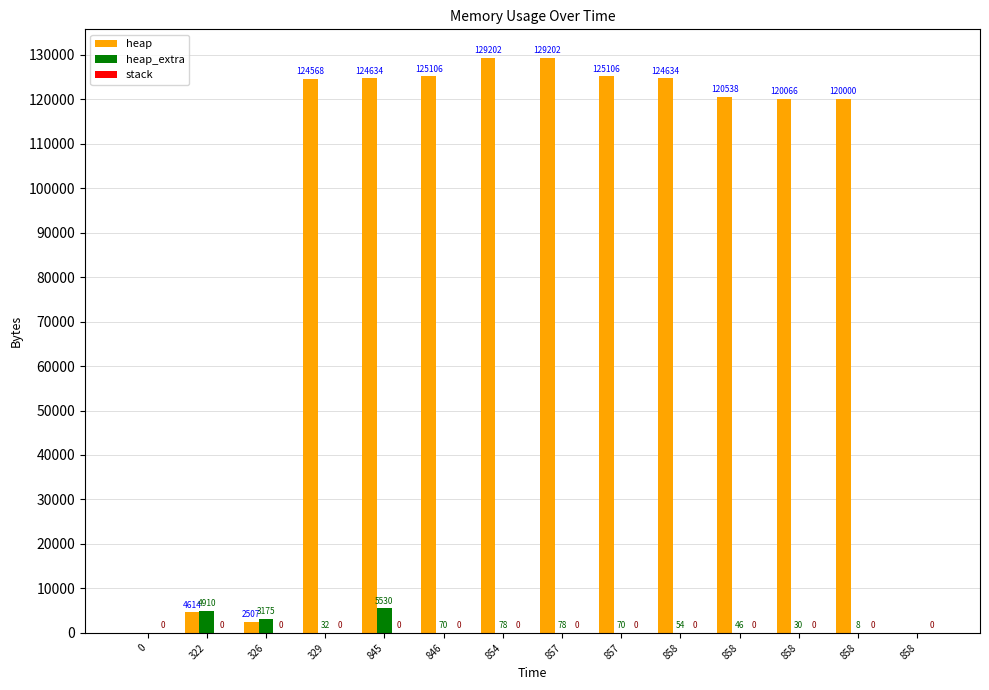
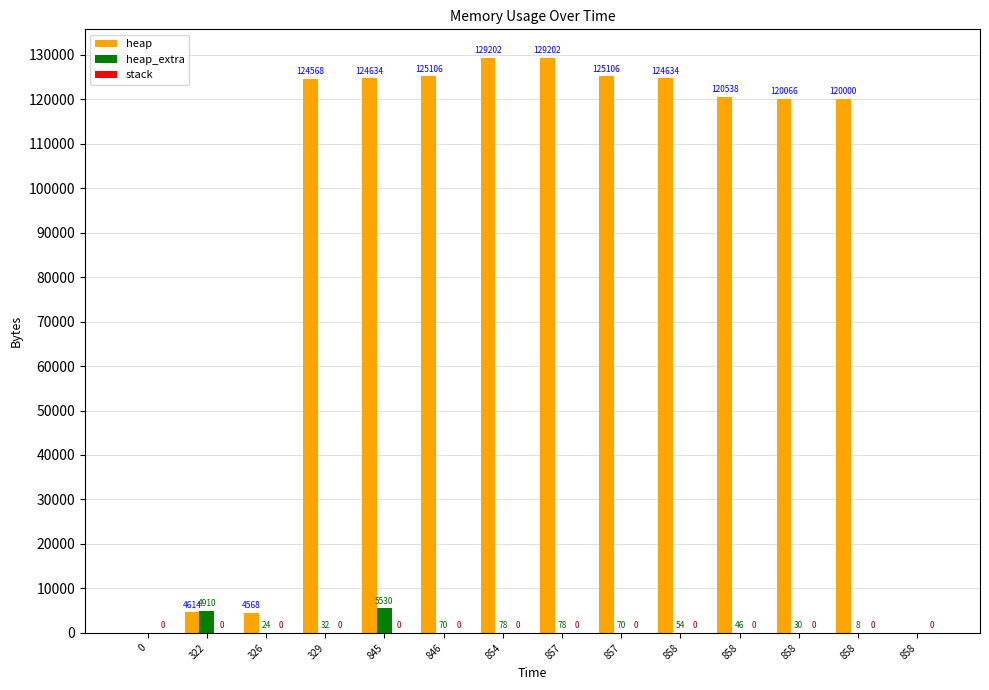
heap, 326: 2507 -> 4568
heap_extra, 326: 3175 -> 24
